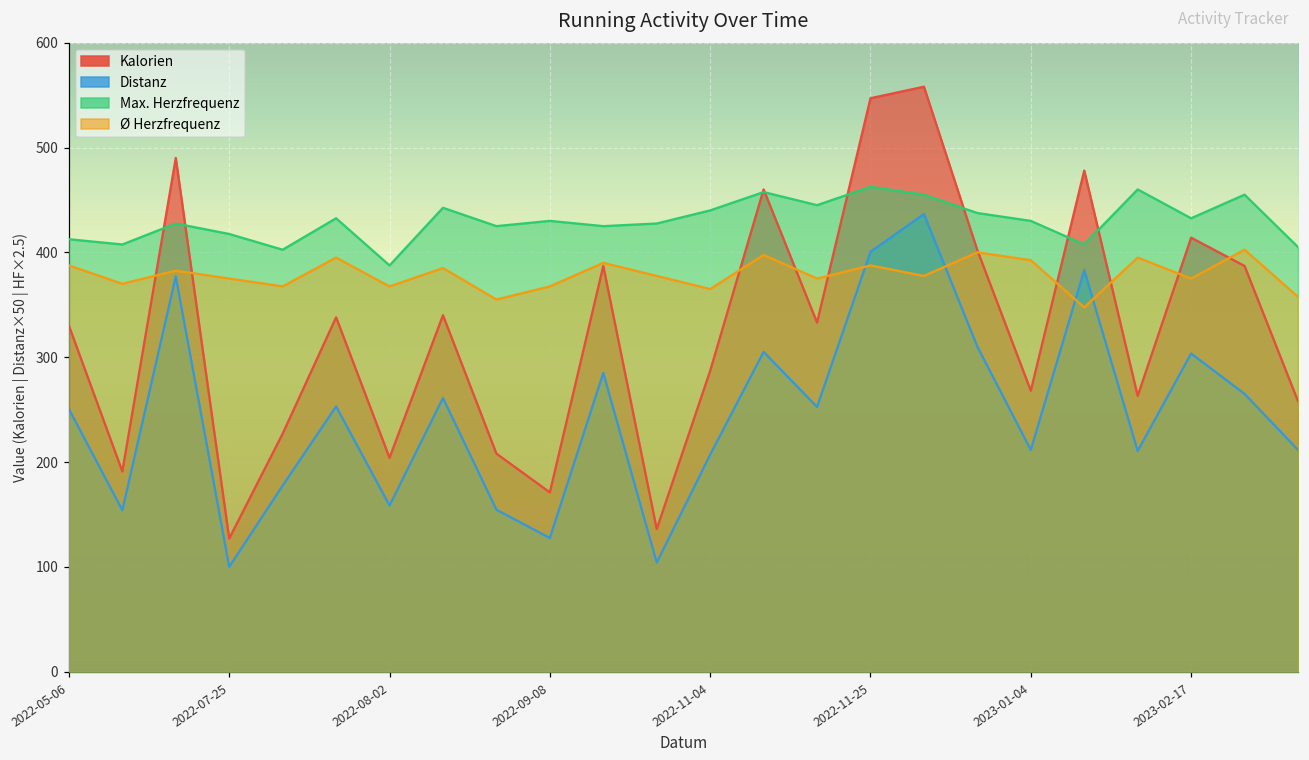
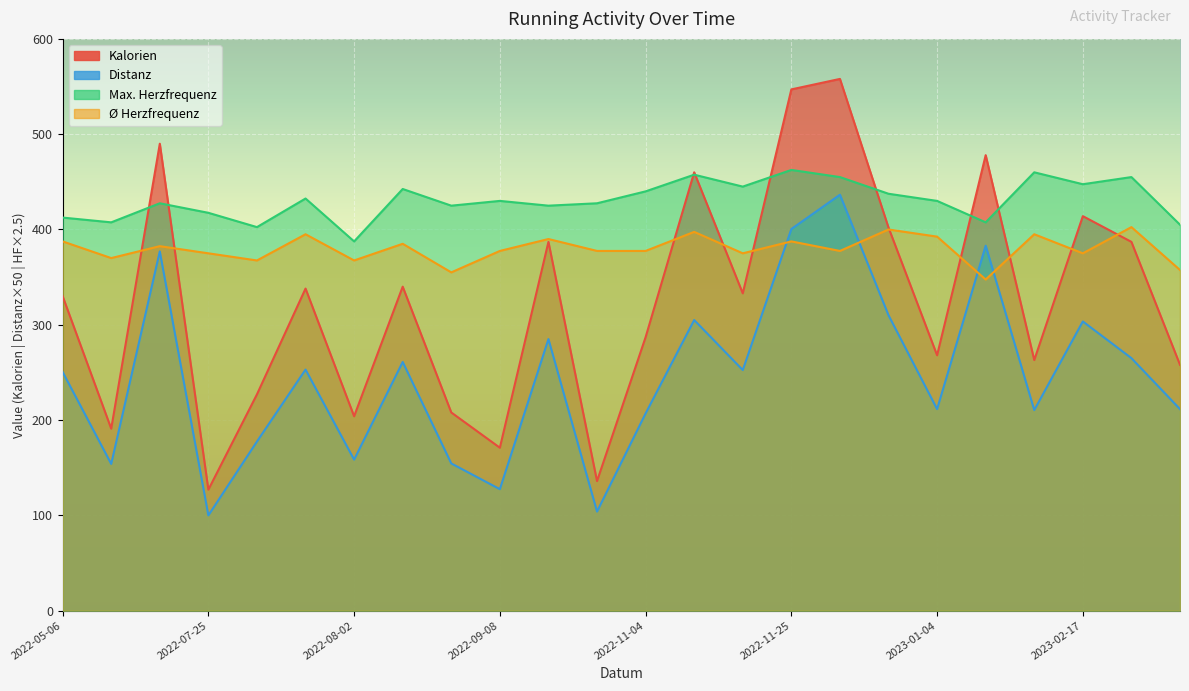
Ø Herzfrequenz, 2022-09-08: 370 -> 380
Ø Herzfrequenz, 2022-11-04: 370 -> 380
Max. Herzfrequenz, 2023-02-17: 430 -> 450
